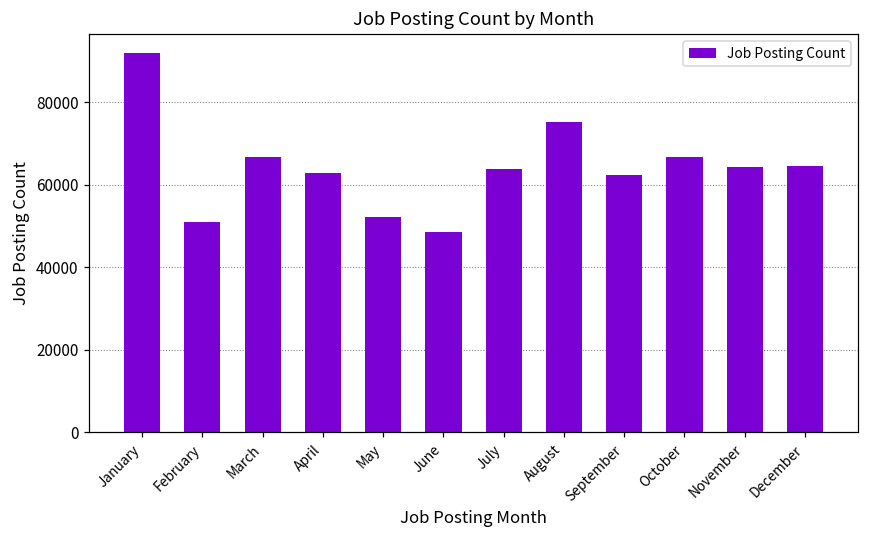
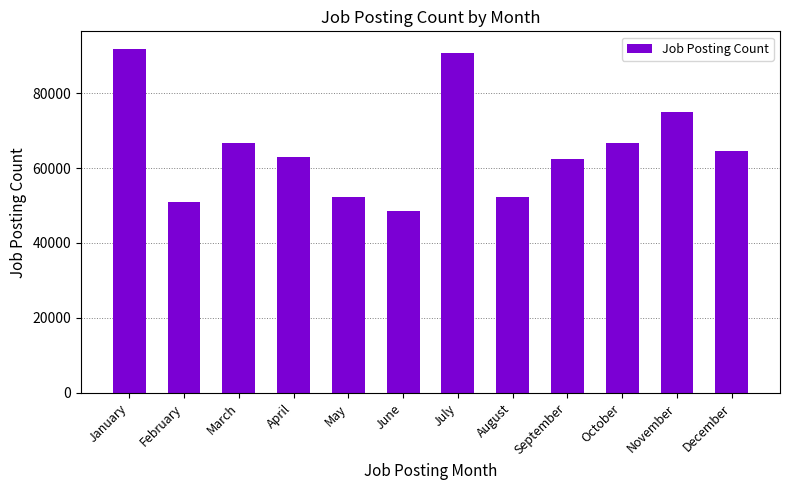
July: 64000 -> 91000
August: 75000 -> 52000
November: 64000 -> 75000
